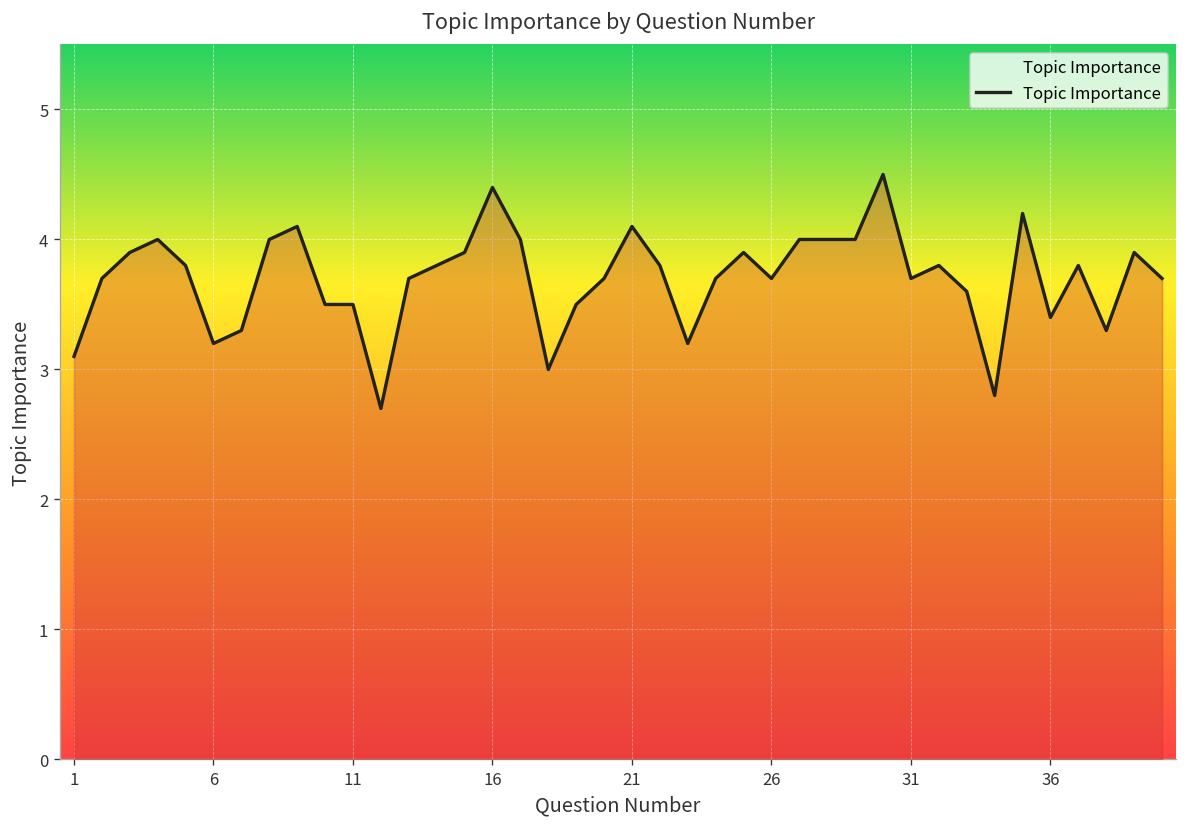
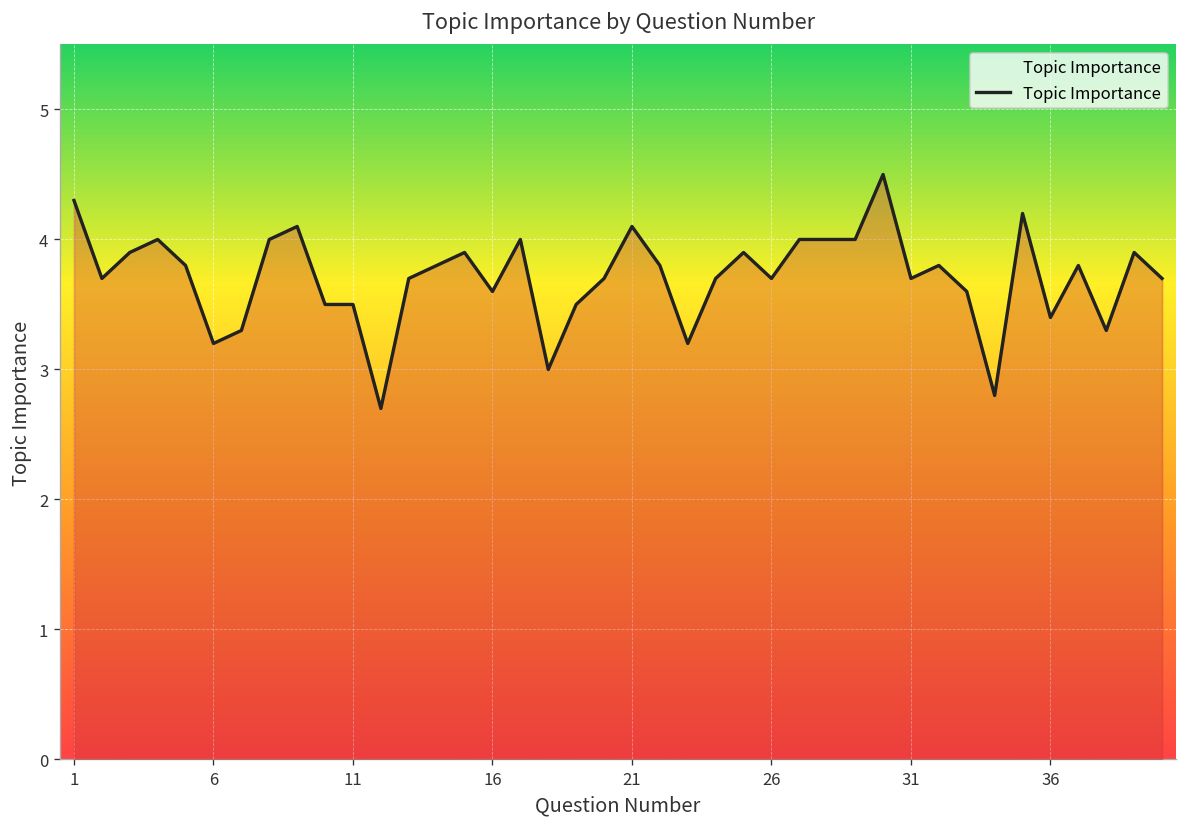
1: 3.1 -> 4.3
16: 4.4 -> 3.6
